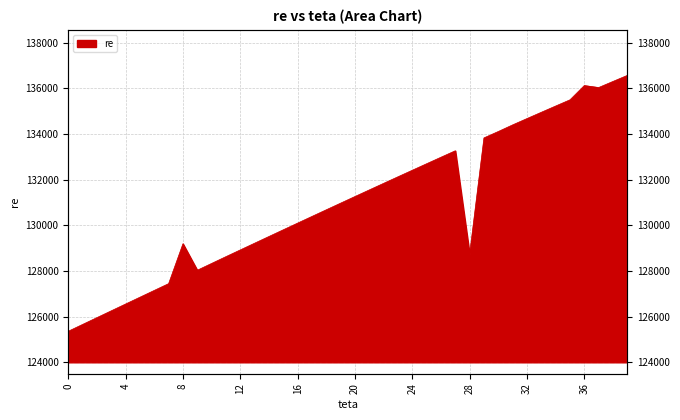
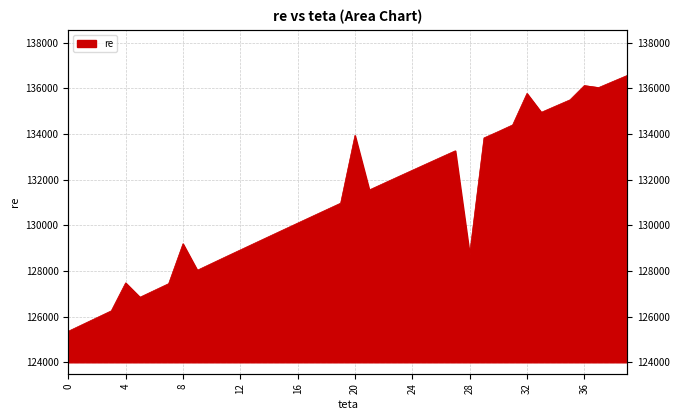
4: 126600 -> 127500
20: 131300 -> 133900
32: 134700 -> 135800
